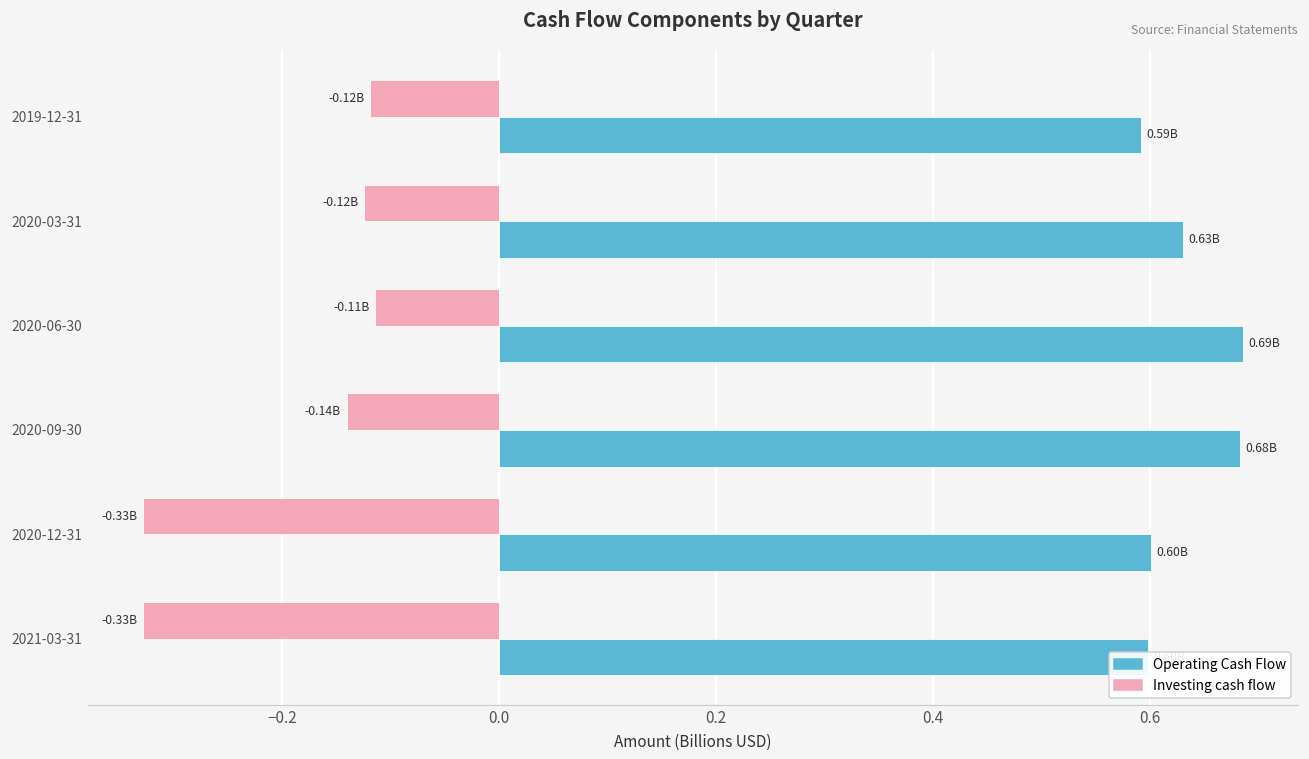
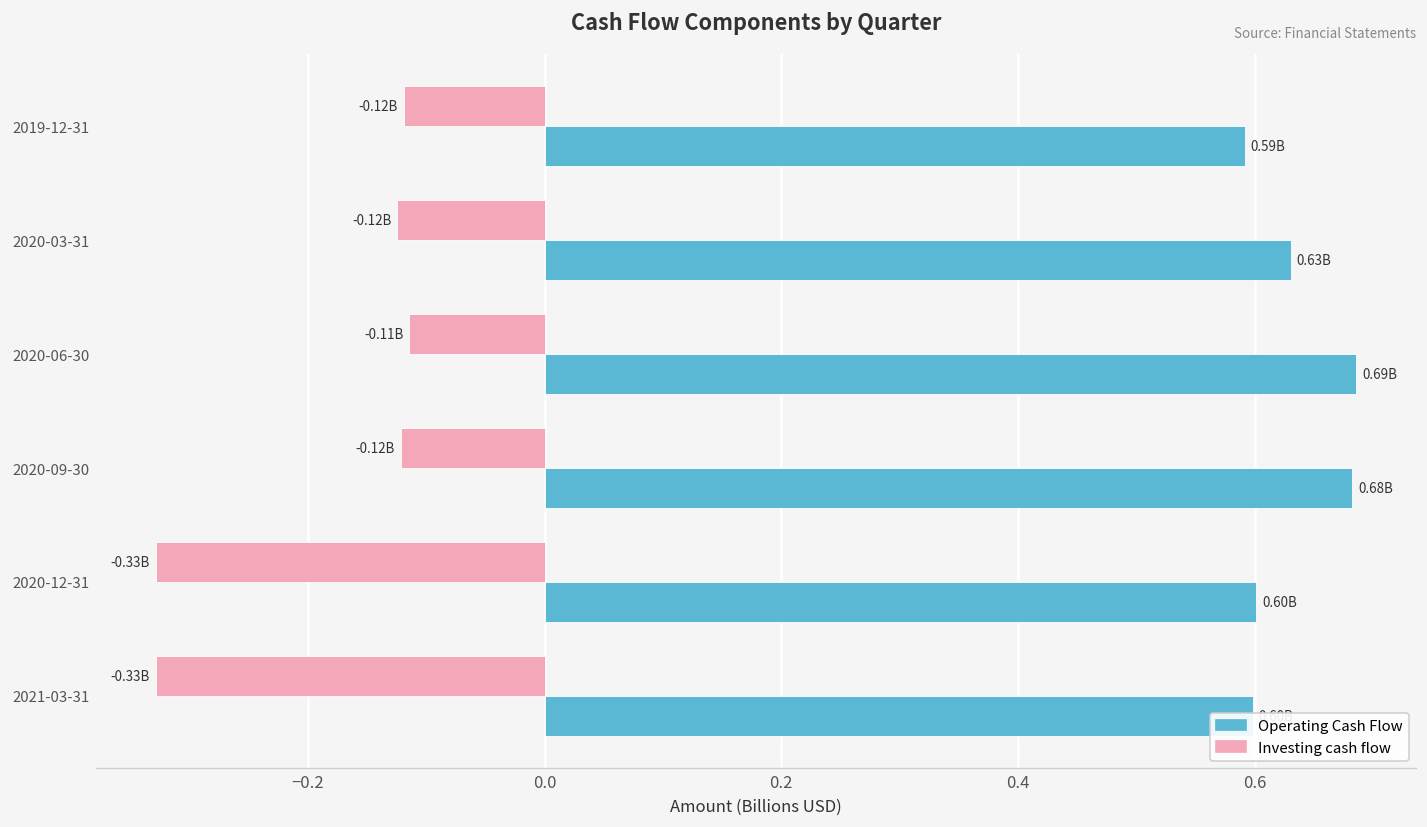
Investing cash flow, 2020-09-30: -0.14B -> -0.12B
